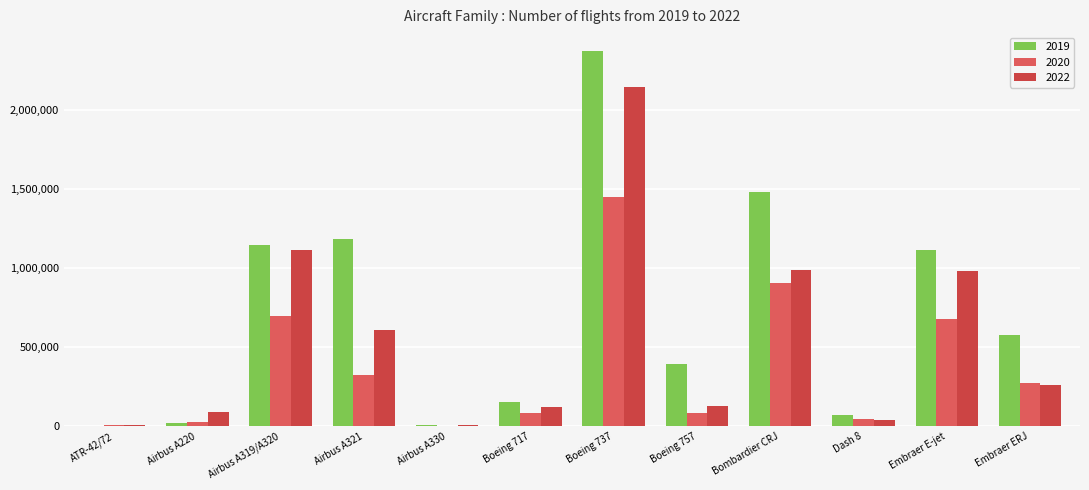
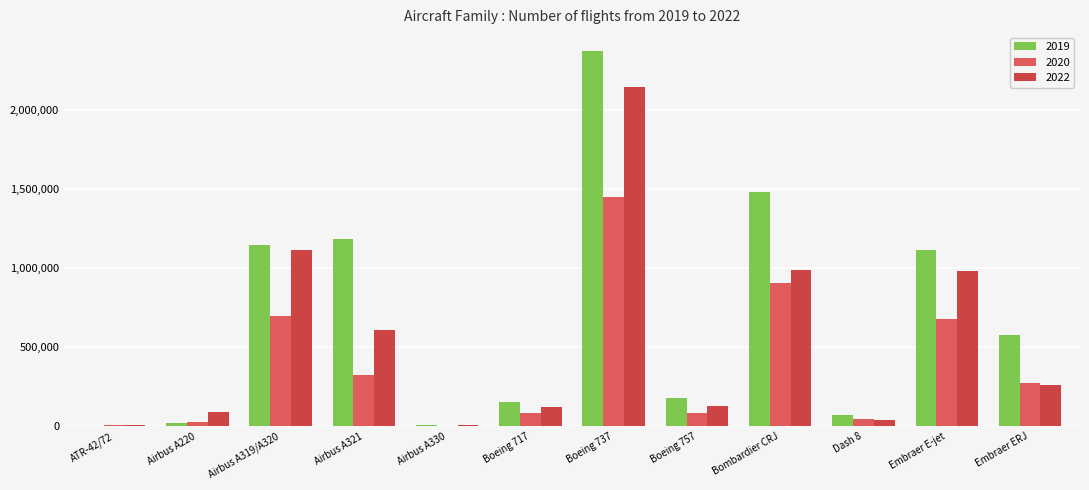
2019, Boeing 757: 390,000 -> 180,000
